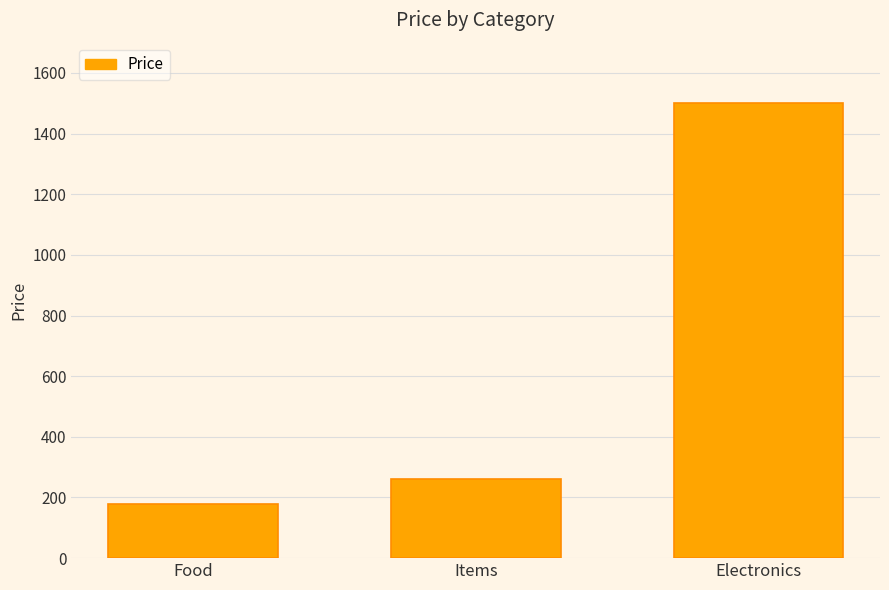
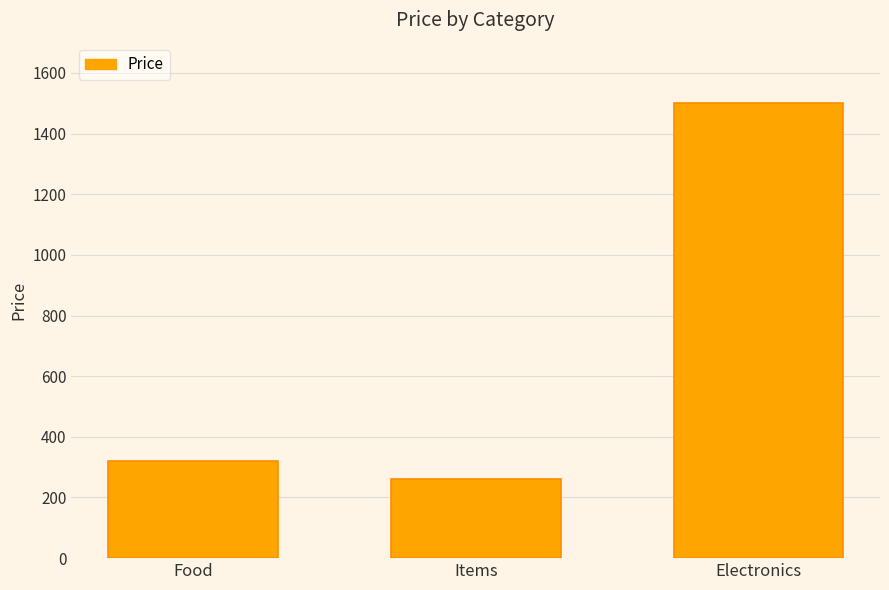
Food: 180 -> 320
